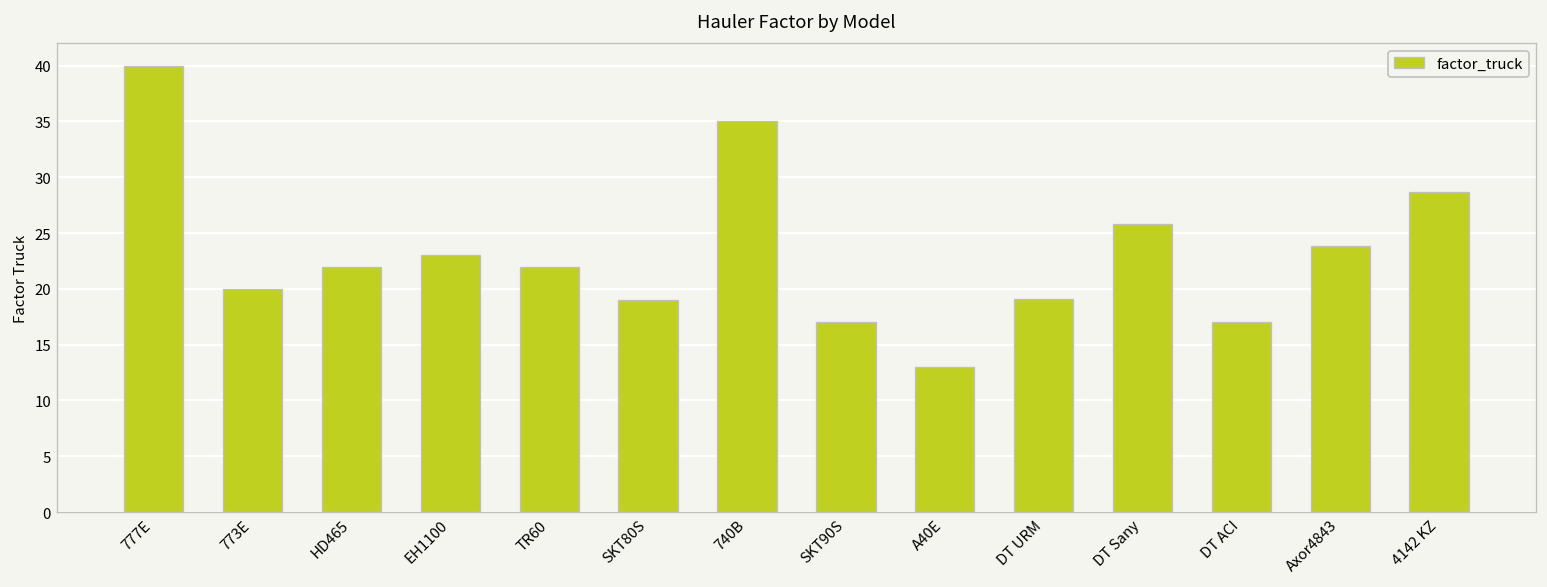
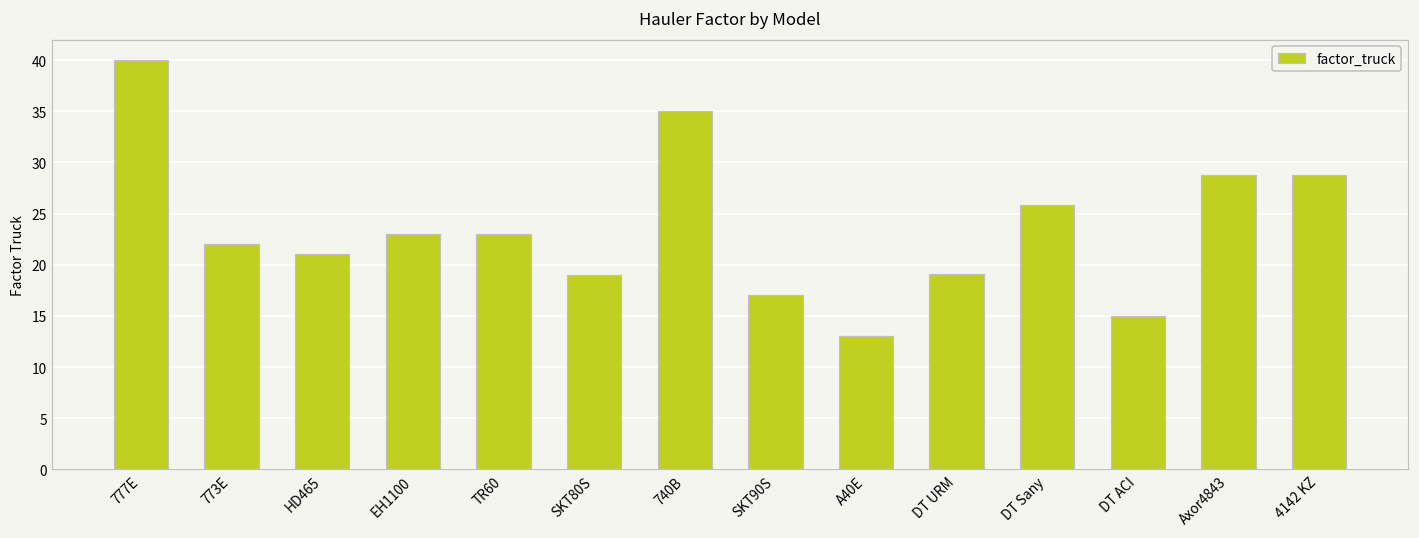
773E: 20 -> 22
HD465: 22 -> 21
TR60: 22 -> 23
DT ACI: 17 -> 15
Axor4843: 24 -> 29
